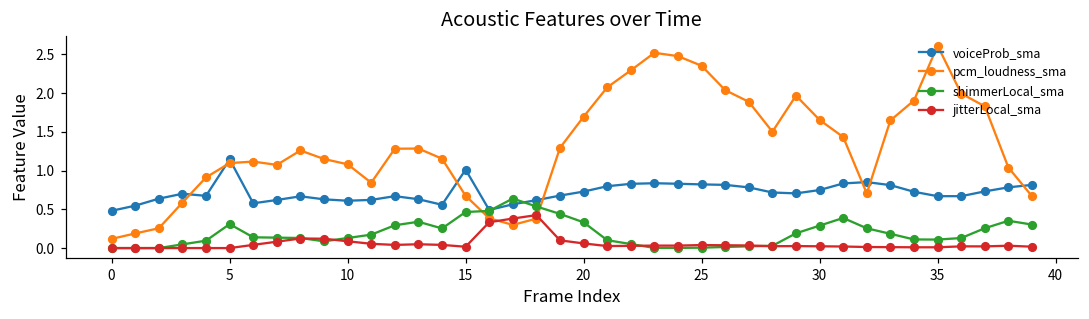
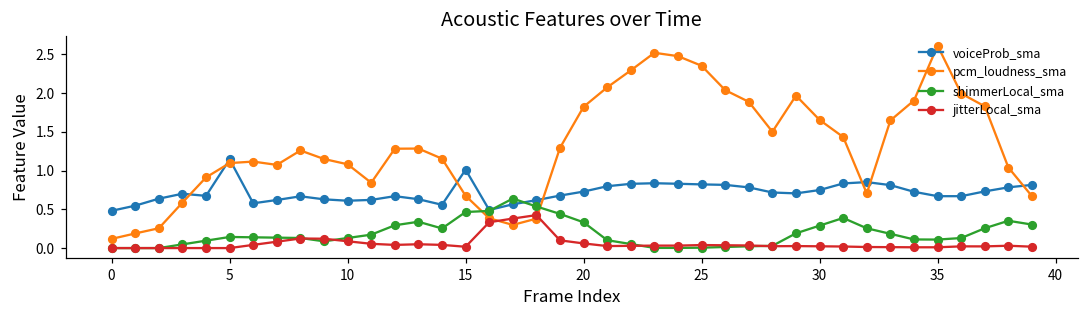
shimmerLocal_sma, 5: 0.3 -> 0.1
pcm_loudness_sma, 20: 1.7 -> 1.8
